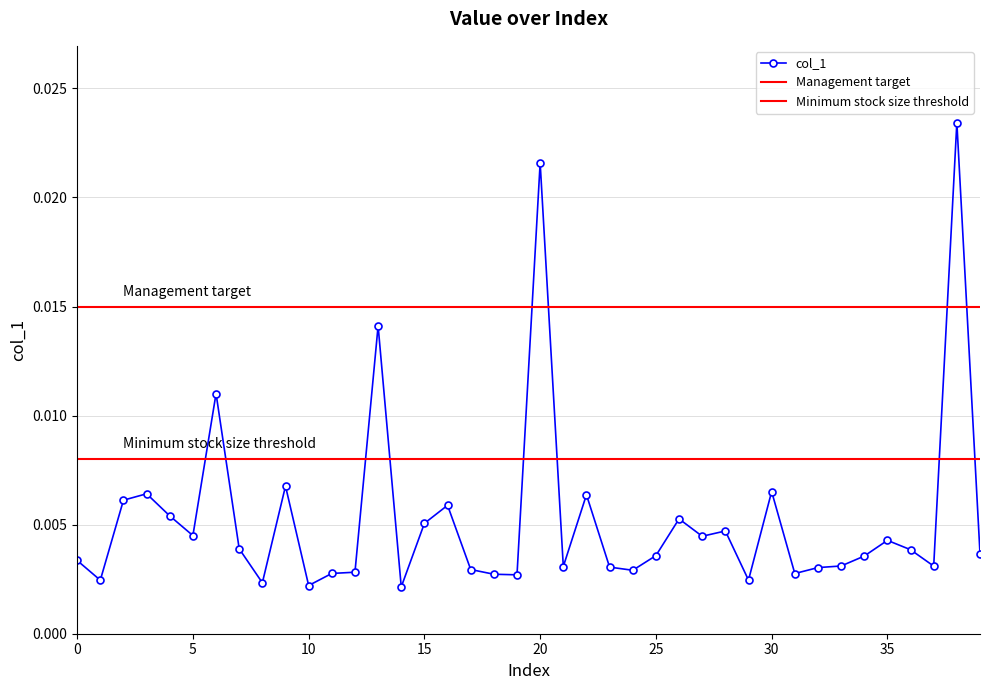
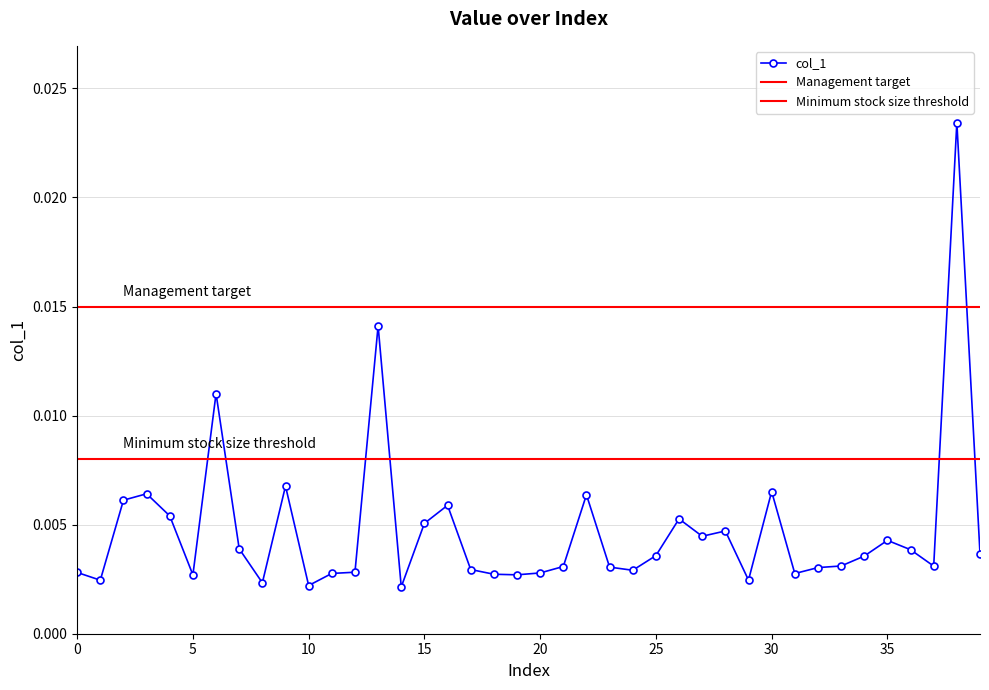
0: 0.0034 -> 0.0028
5: 0.0045 -> 0.0027
20: 0.0216 -> 0.0028
